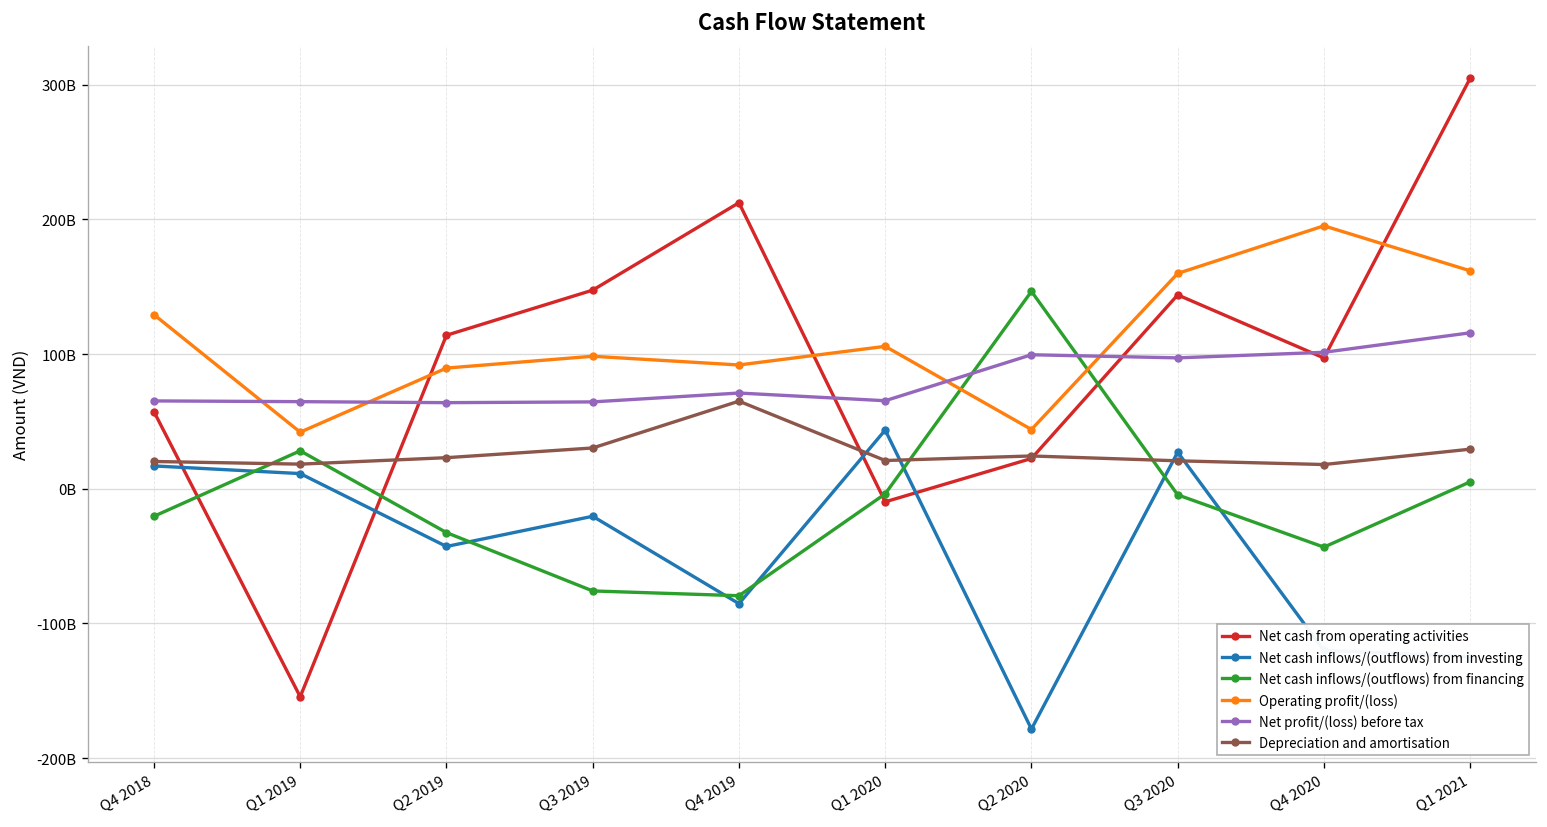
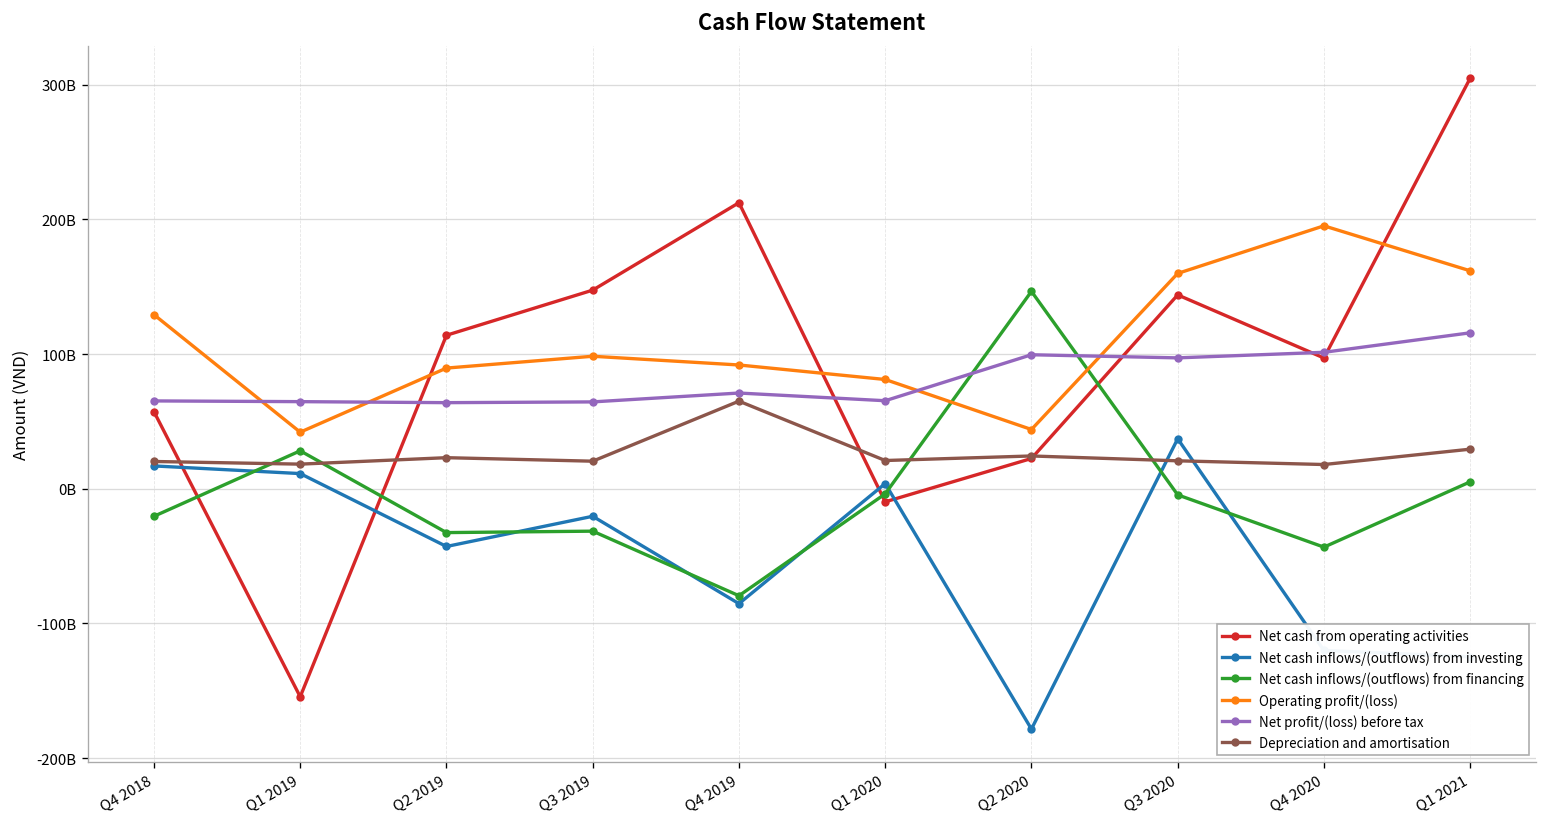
Net cash inflows/(outflows) from financing, Q3 2019: -76000000000 -> -31000000000
Depreciation and amortisation, Q3 2019: 30000000000 -> 20000000000
Net cash inflows/(outflows) from investing, Q1 2020: 44000000000 -> 4000000000
Operating profit/(loss), Q1 2020: 106000000000 -> 81000000000
Net cash inflows/(outflows) from investing, Q3 2020: 27000000000 -> 37000000000
